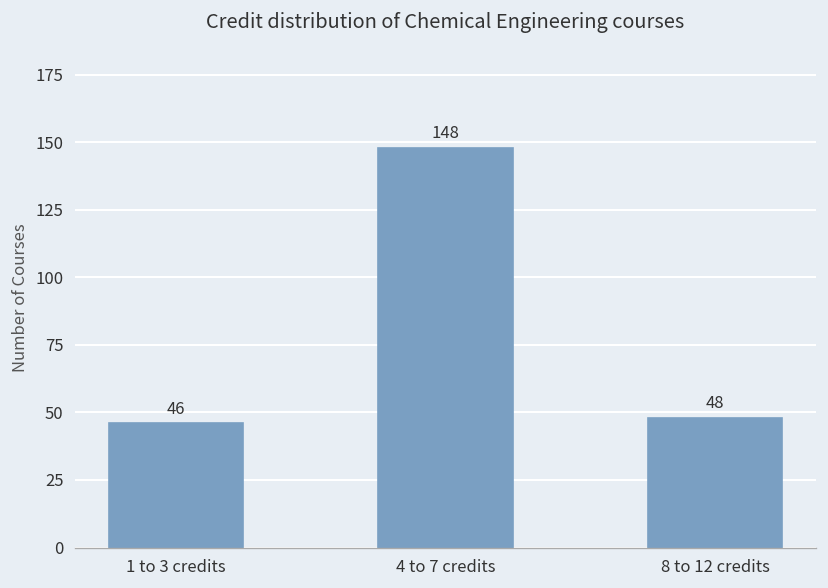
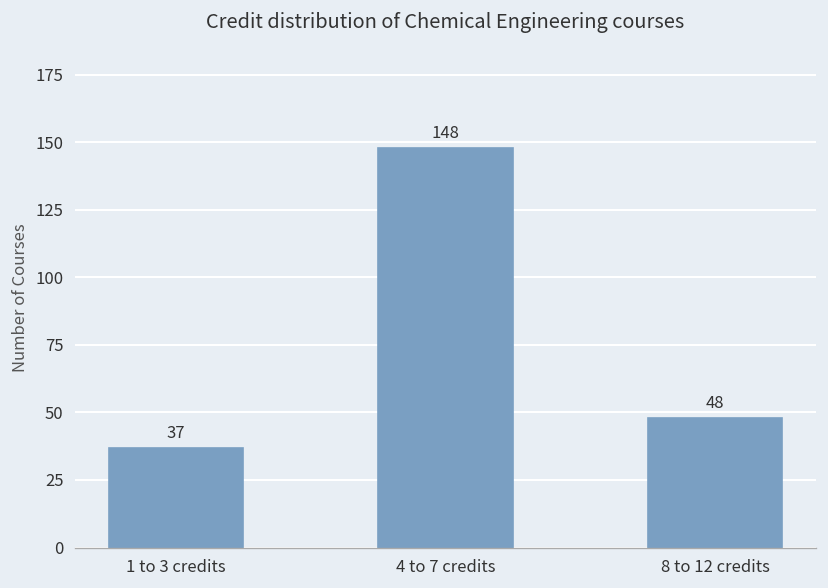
1 to 3 credits: 46 -> 37
